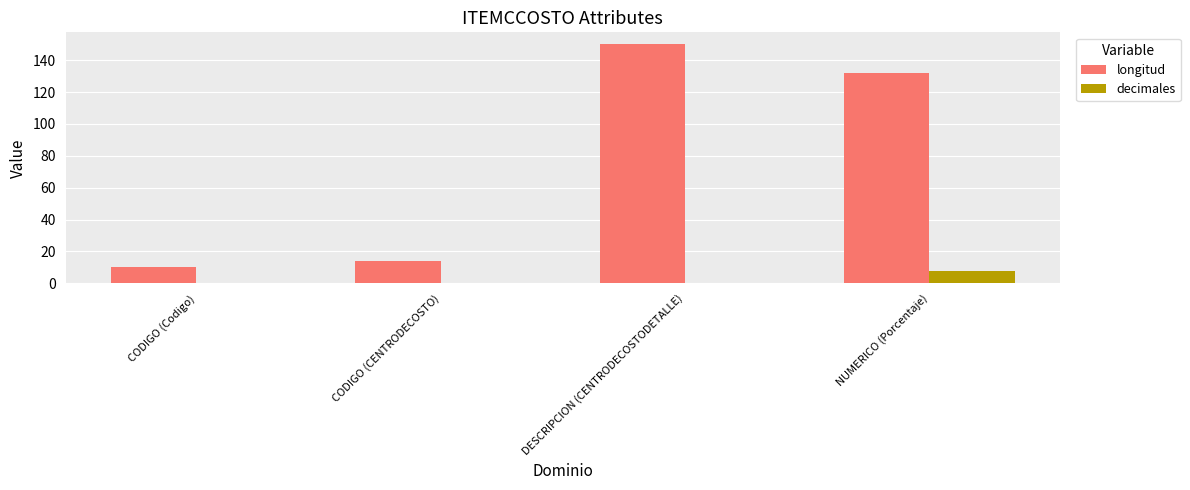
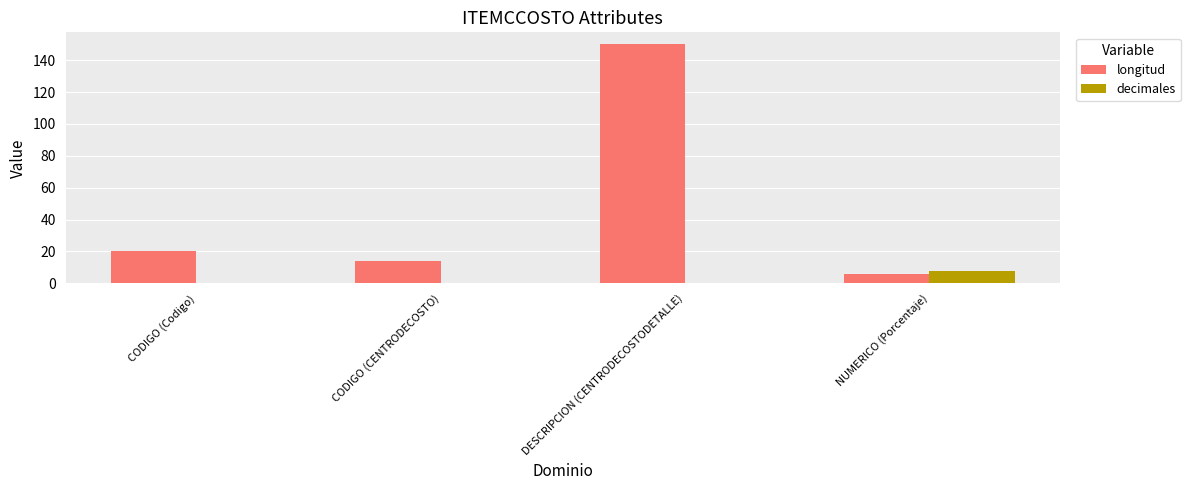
longitud, CODIGO (Codigo): 10 -> 20
longitud, NUMERICO (Porcentaje): 132 -> 6
